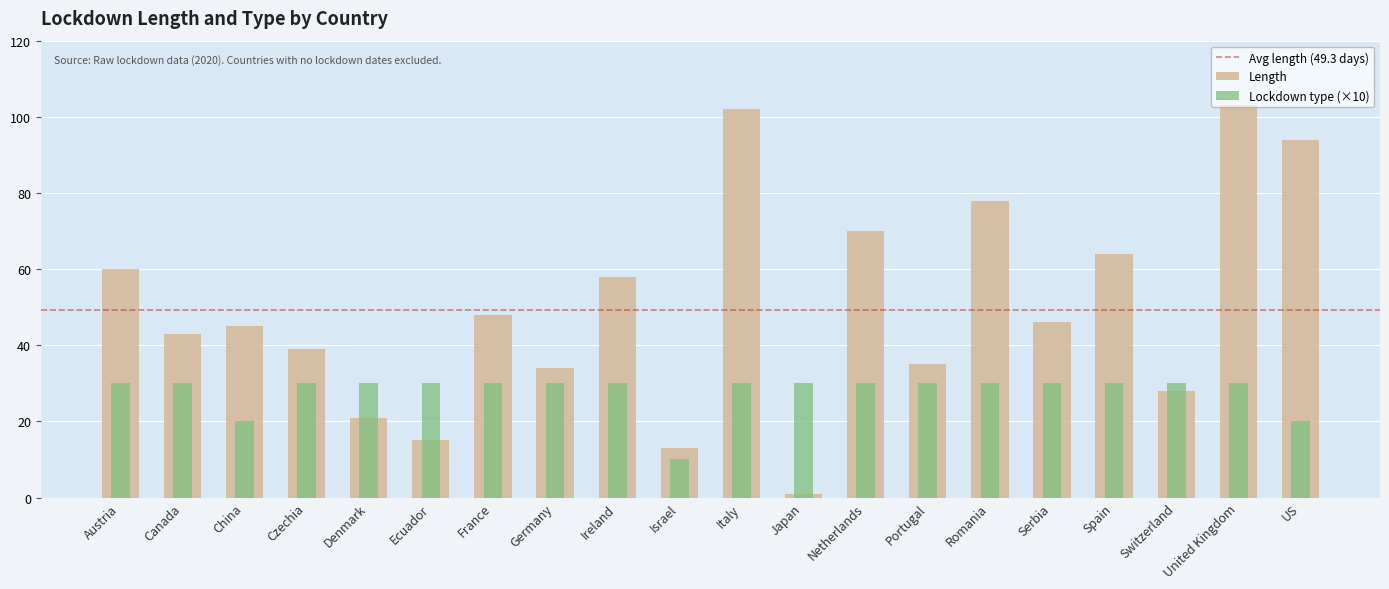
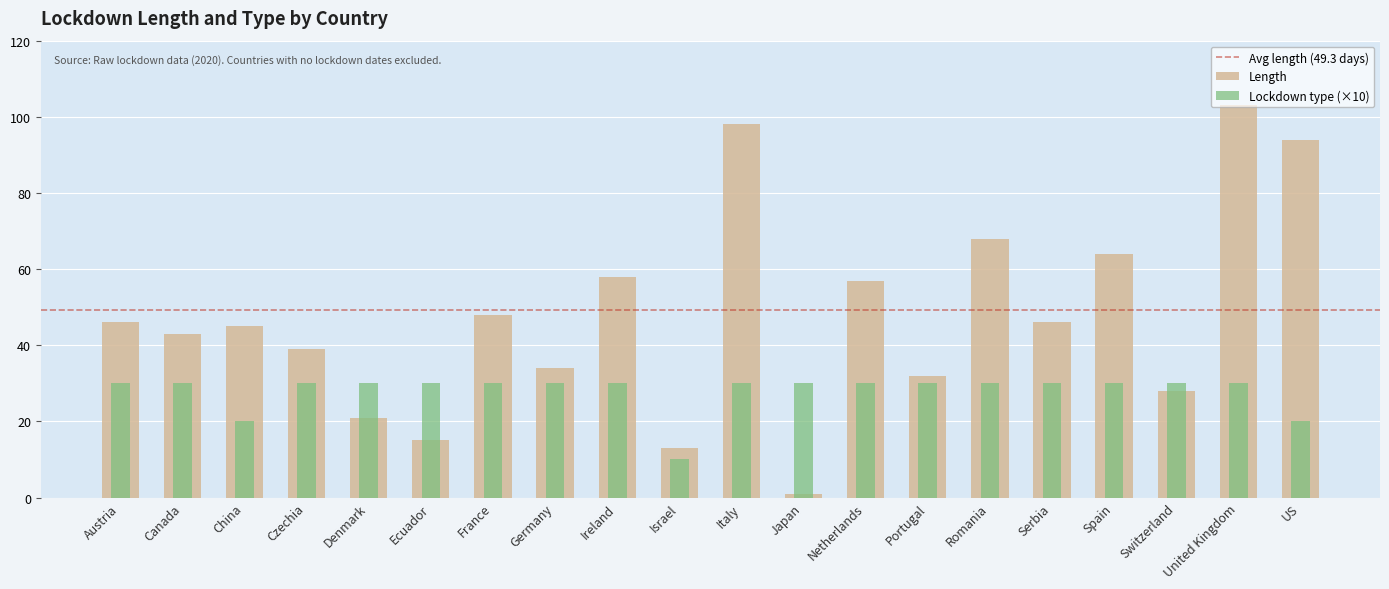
Length, Austria: 60 -> 46
Length, Italy: 102 -> 98
Length, Netherlands: 70 -> 57
Length, Portugal: 35 -> 32
Length, Romania: 78 -> 68
